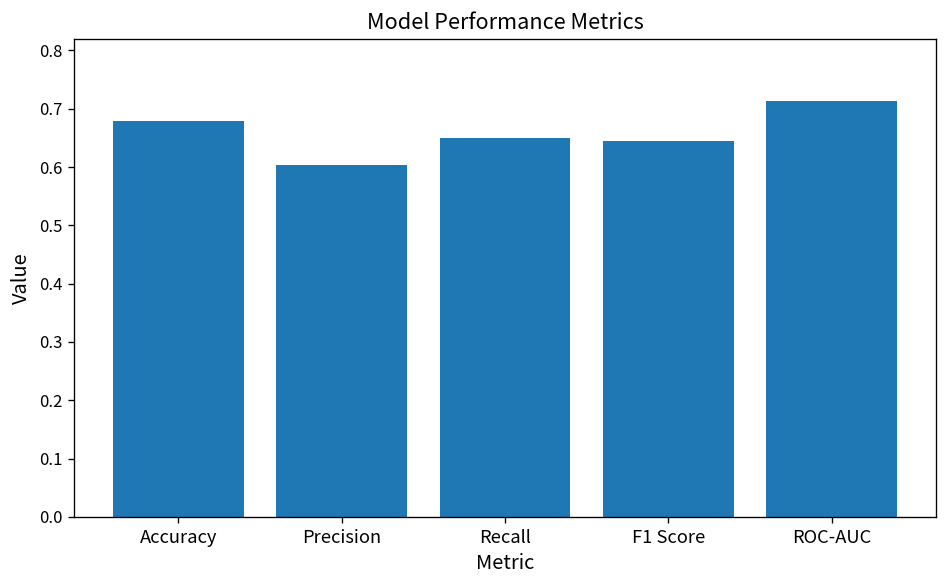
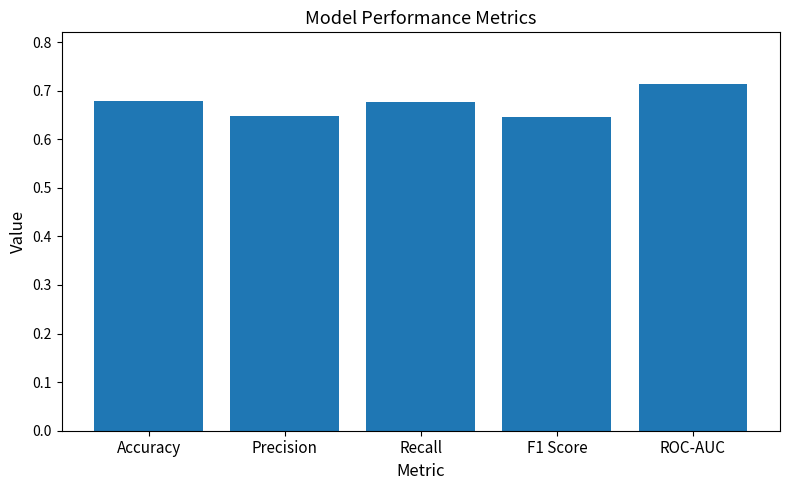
Precision: 0.60 -> 0.65
Recall: 0.65 -> 0.68
